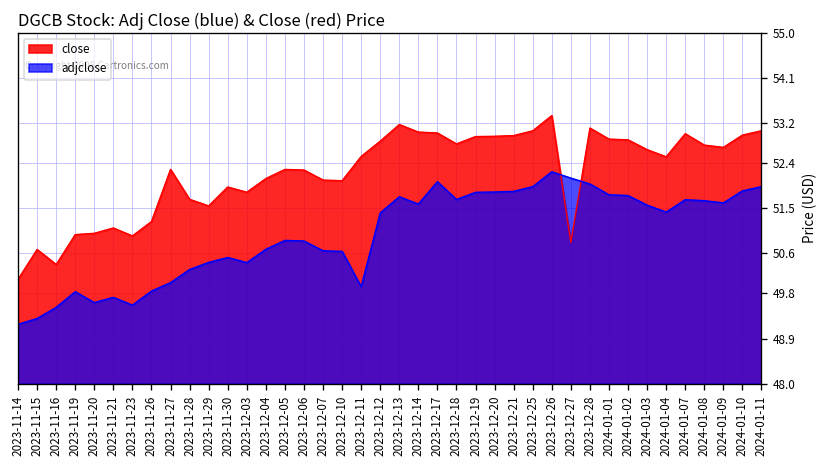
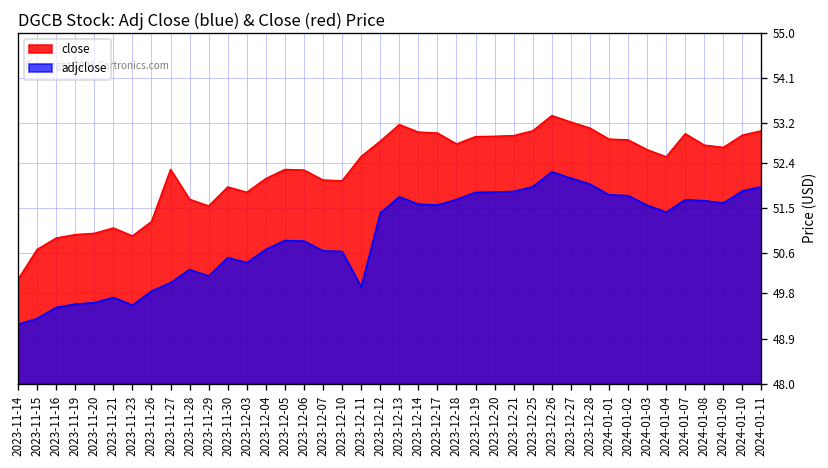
close, 2023-11-16: 50.4 -> 50.9
adjclose, 2023-11-19: 49.8 -> 49.6
adjclose, 2023-11-29: 50.4 -> 50.2
adjclose, 2023-12-17: 52.0 -> 51.6
close, 2023-12-27: 50.8 -> 53.2
